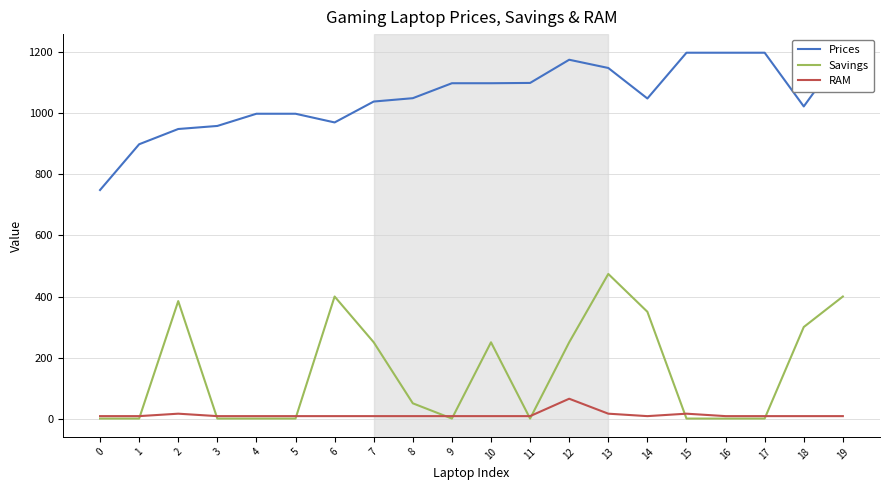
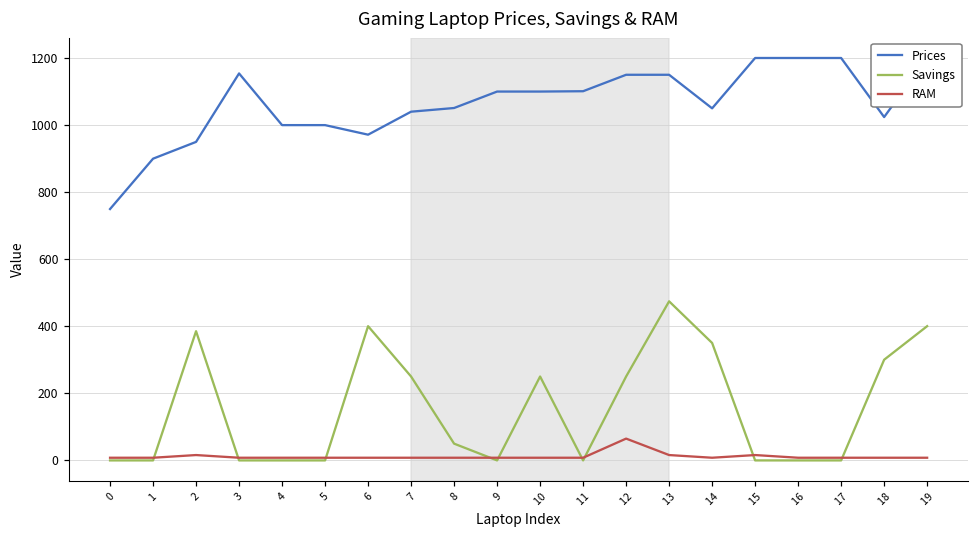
Prices, 3: 960 -> 1150
Prices, 12: 1180 -> 1150
